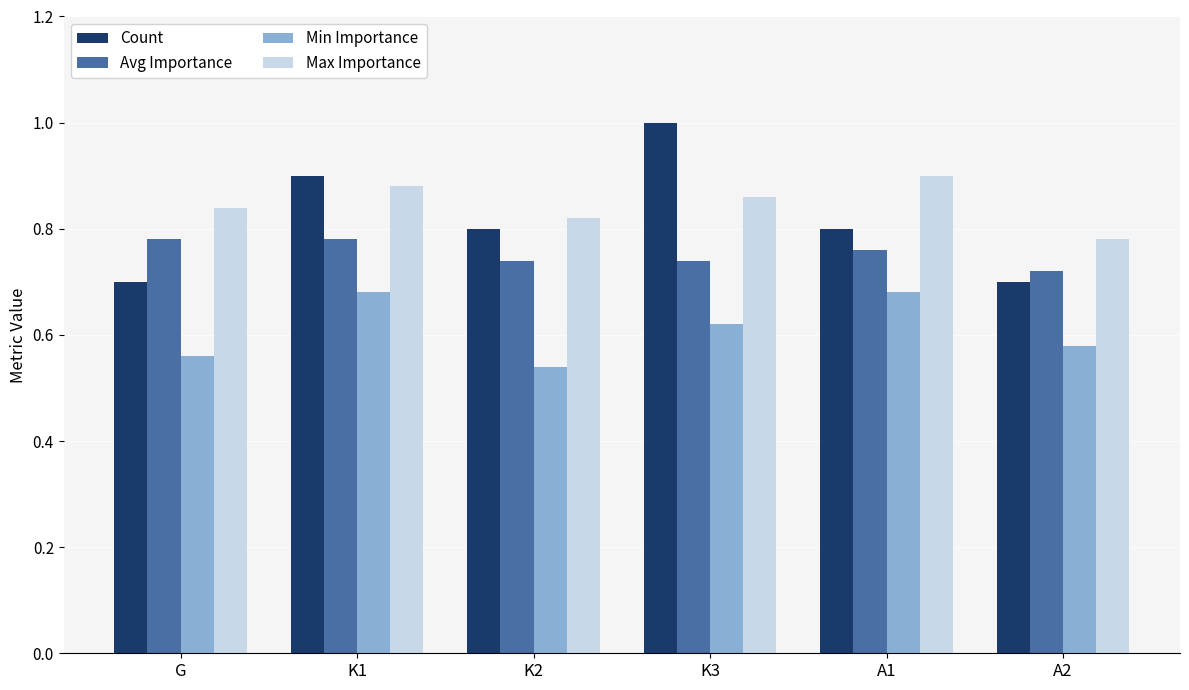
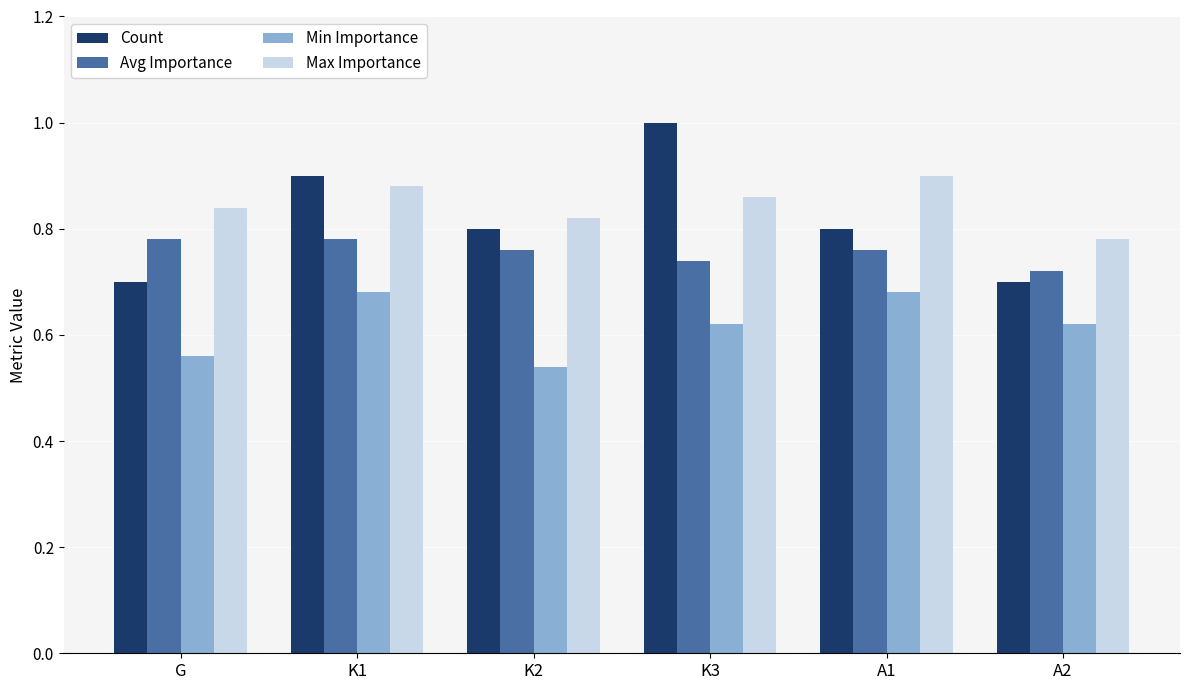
Avg Importance, K2: 0.74 -> 0.76
Min Importance, A2: 0.58 -> 0.62
